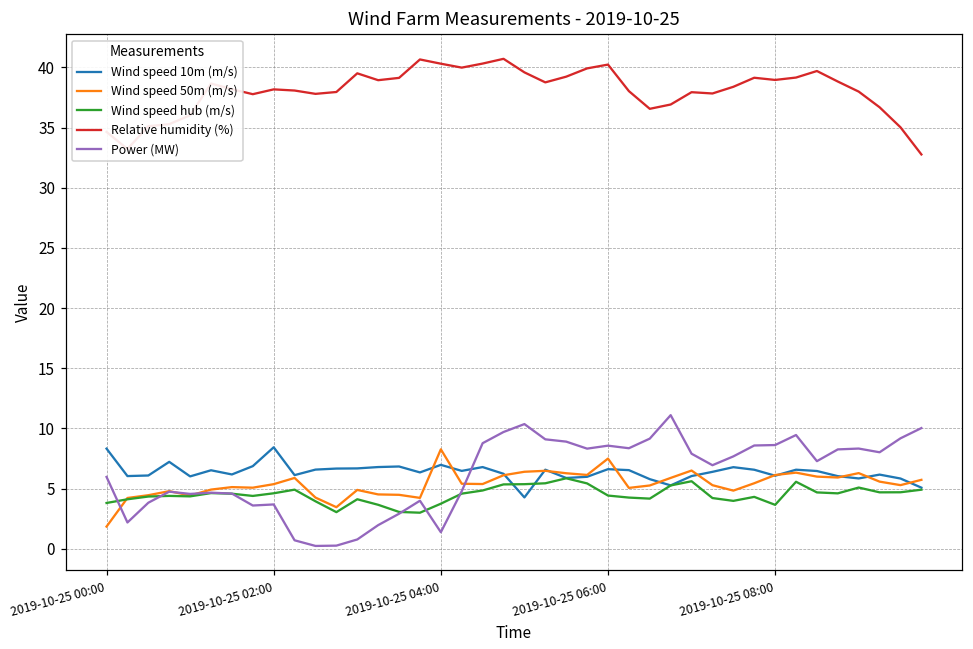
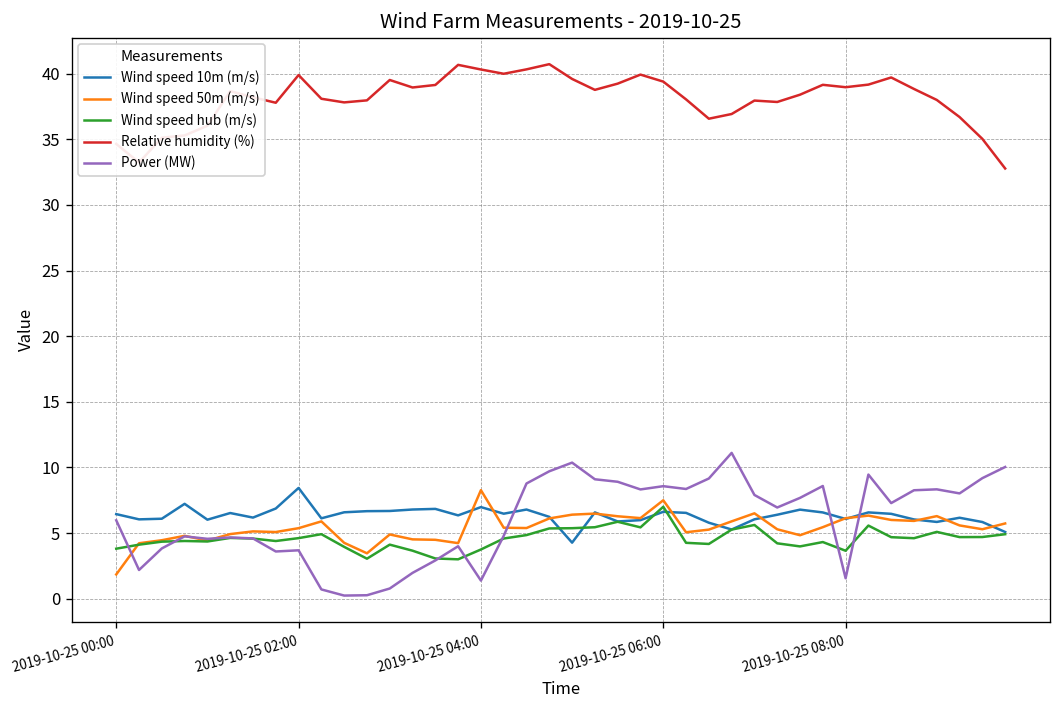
Wind speed 10m (m/s), 2019-10-25 00:00: 8.3 -> 6.4
Relative humidity (%), 2019-10-25 02:00: 38.2 -> 39.9
Wind speed hub (m/s), 2019-10-25 06:00: 4.4 -> 7.0
Relative humidity (%), 2019-10-25 06:00: 40.2 -> 39.4
Power (MW), 2019-10-25 08:00: 8.6 -> 1.6
